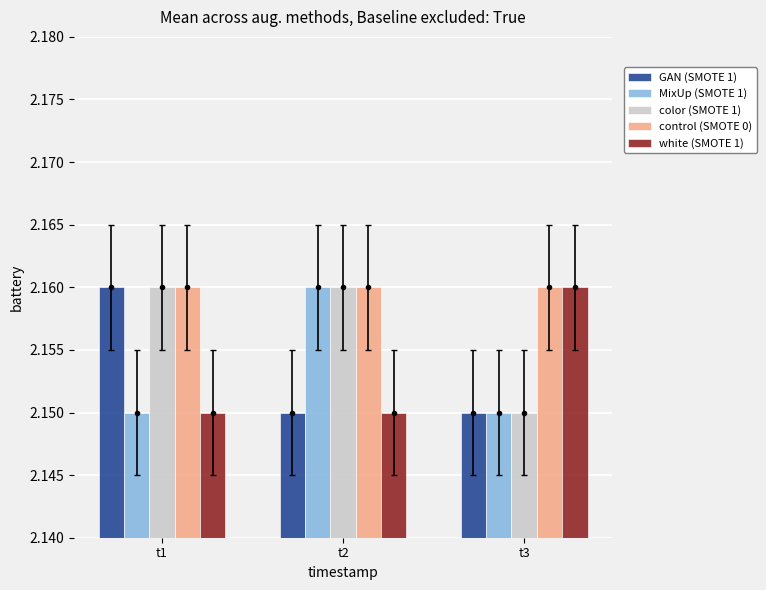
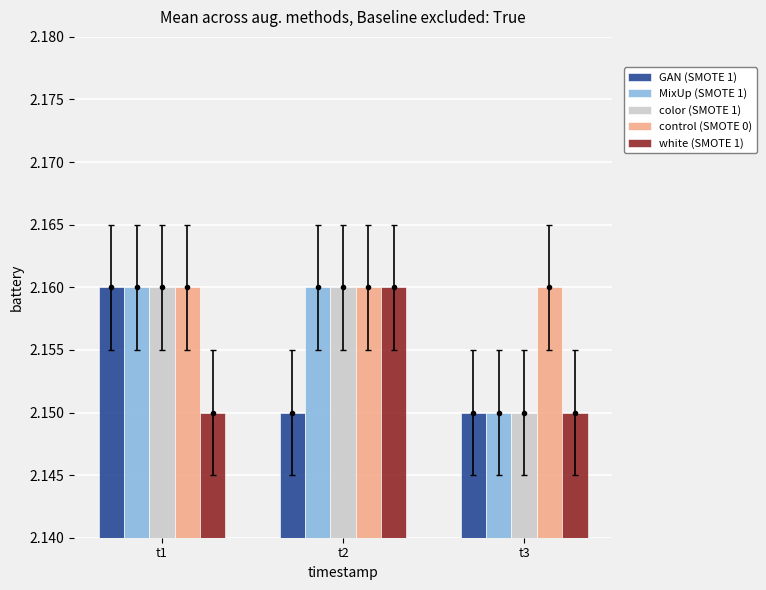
MixUp (SMOTE 1), t1: 2.15 -> 2.16
white (SMOTE 1), t2: 2.15 -> 2.16
white (SMOTE 1), t3: 2.16 -> 2.15
